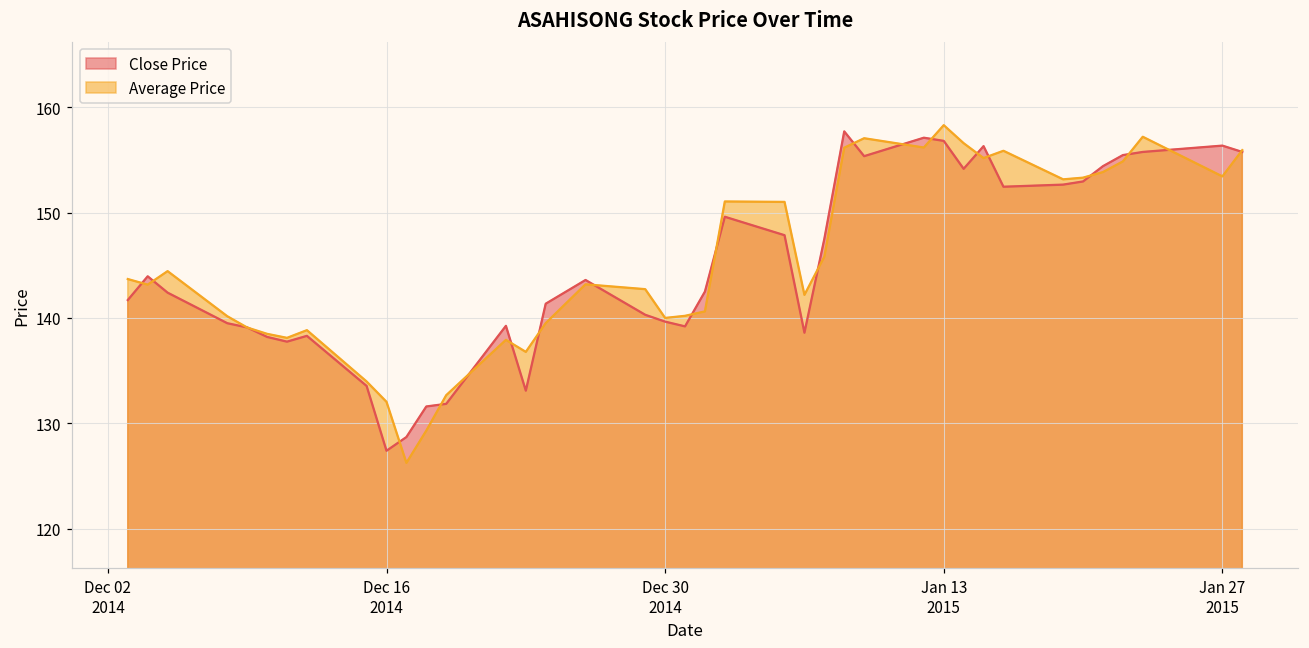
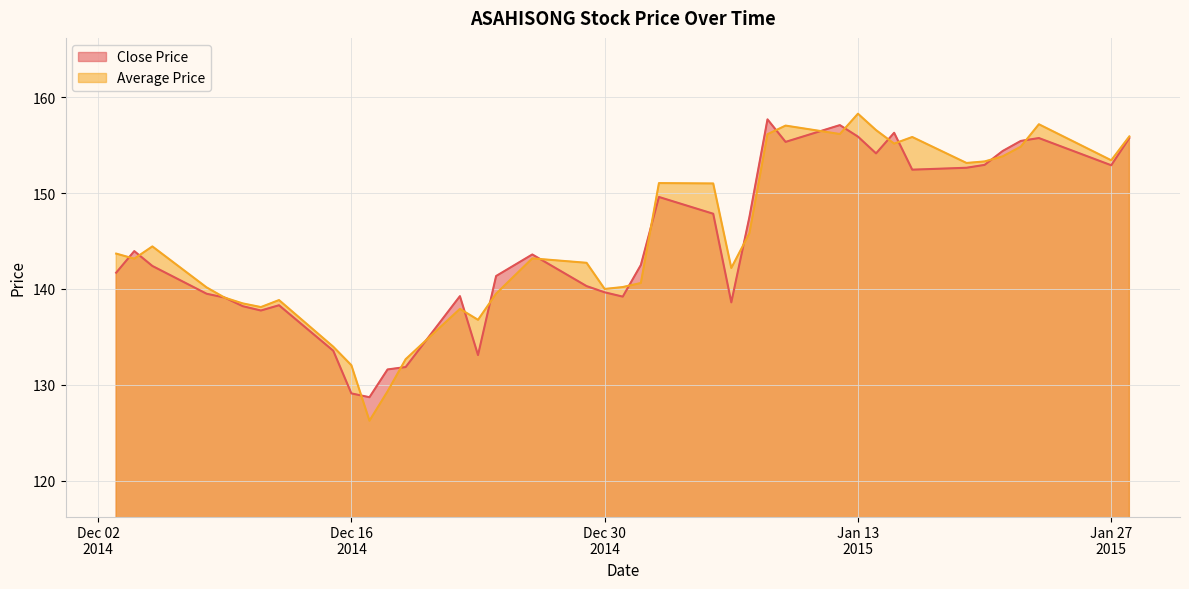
Close Price, Dec 16 2014: 127 -> 129
Close Price, Jan 13 2015: 157 -> 156
Close Price, Jan 27 2015: 156 -> 153
